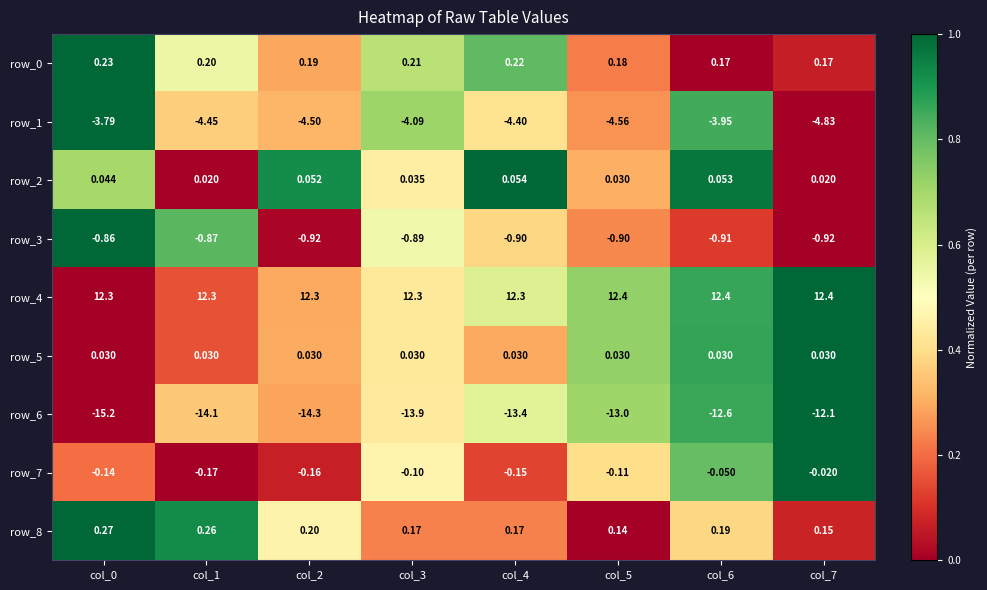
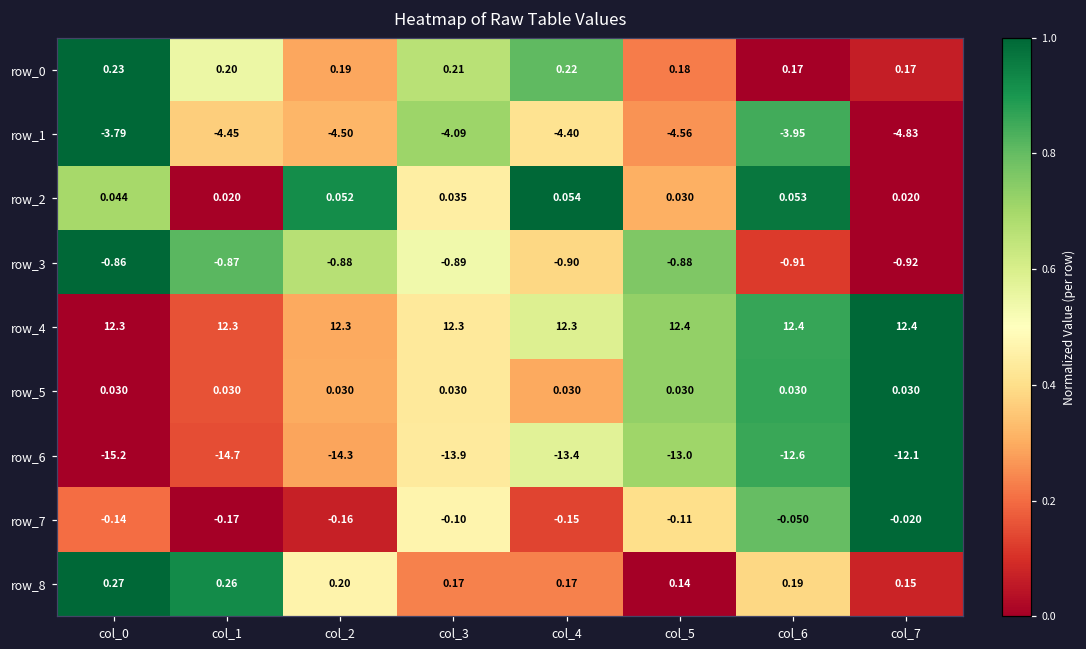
row_3, col_2: -0.92 -> -0.88
row_3, col_5: -0.90 -> -0.88
row_6, col_1: -14.1 -> -14.7
